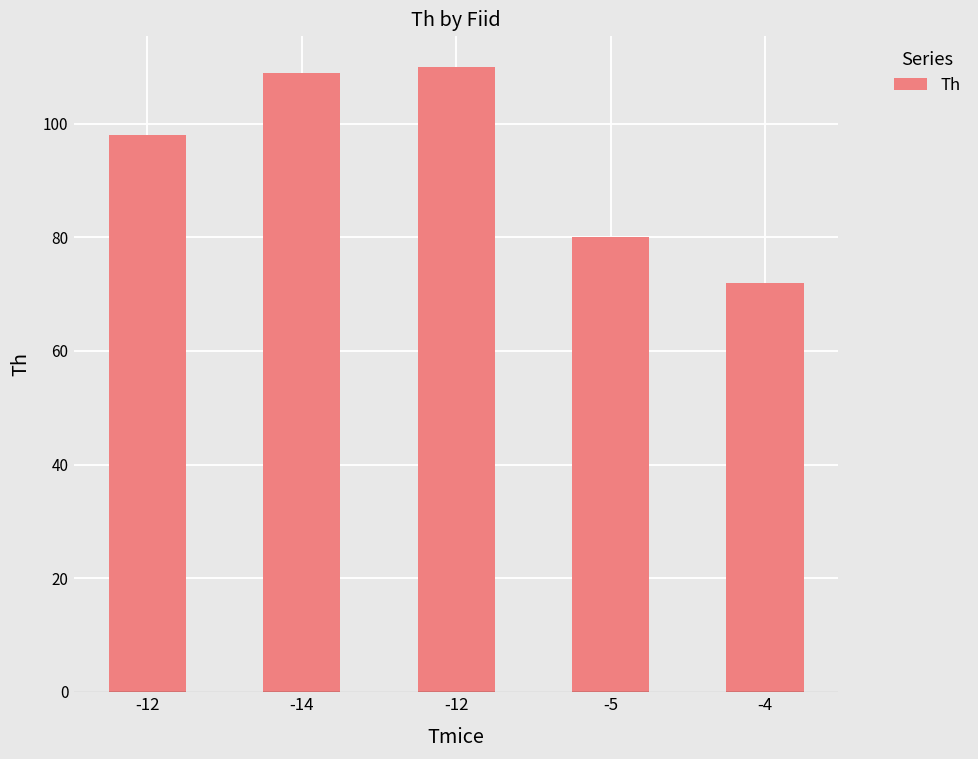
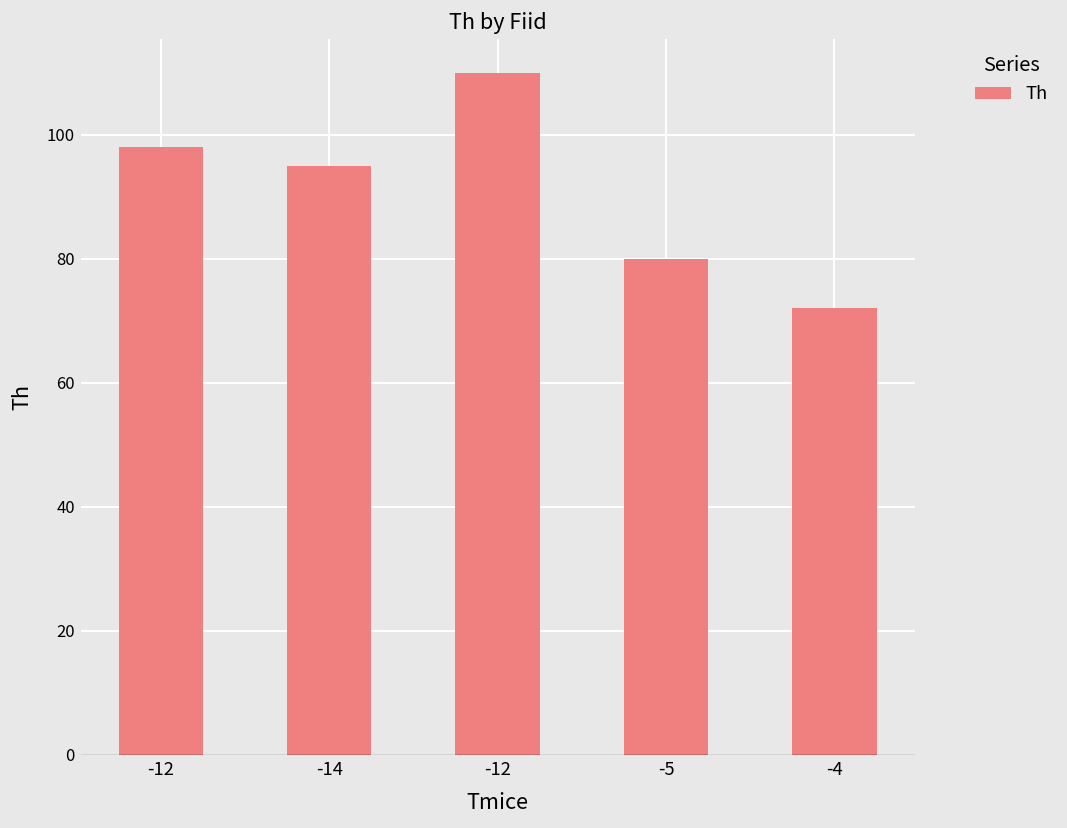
-14: 109 -> 95
